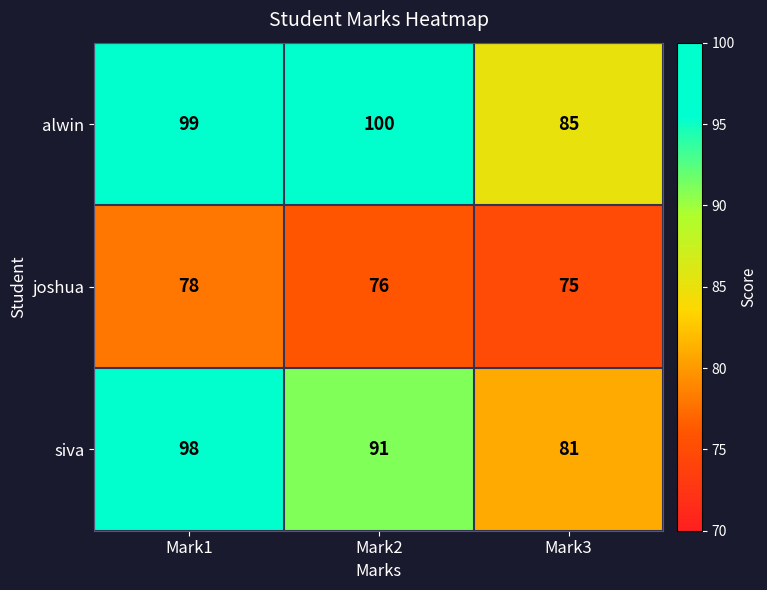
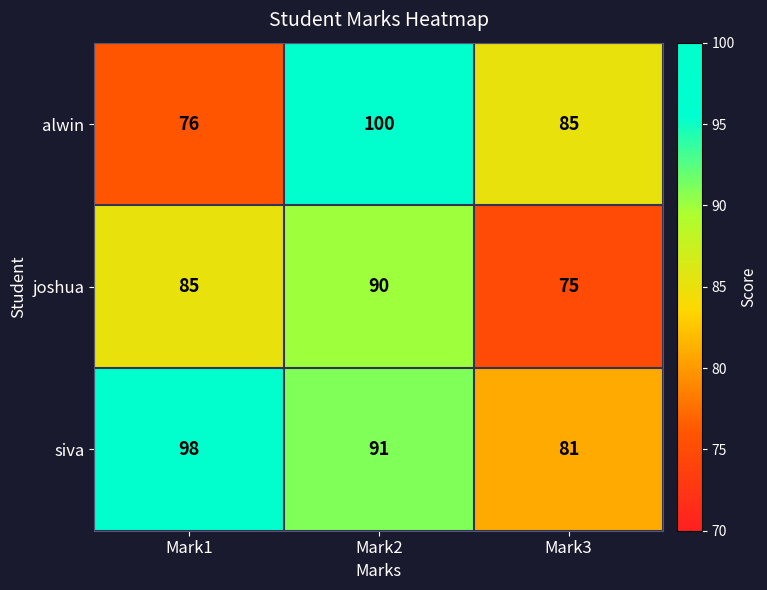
alwin, Mark1: 99 -> 76
joshua, Mark1: 78 -> 85
joshua, Mark2: 76 -> 90
